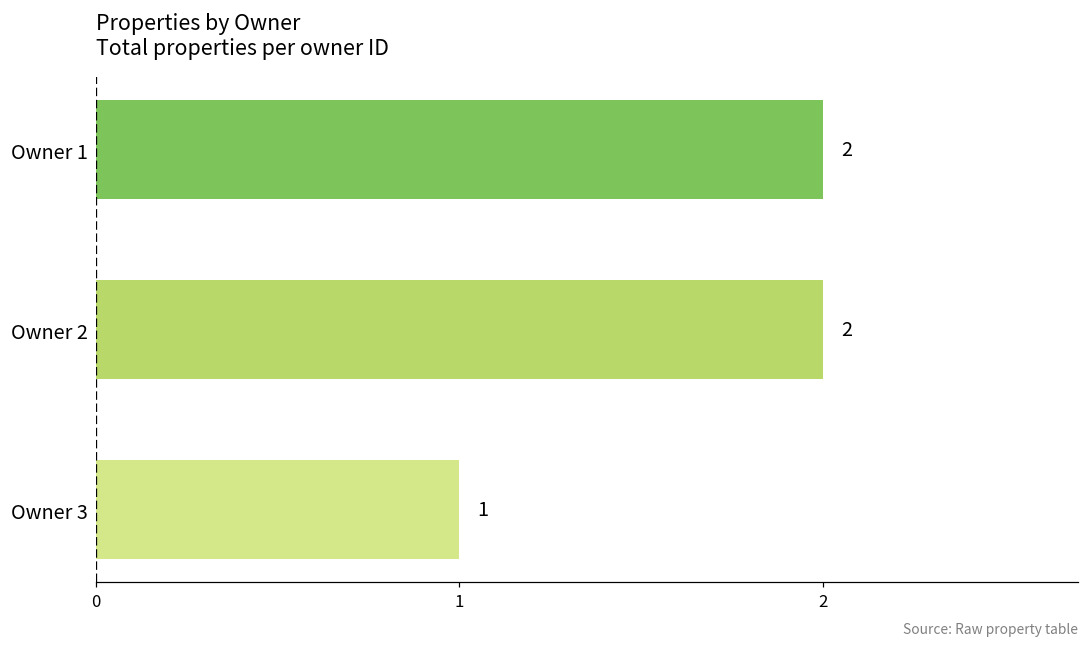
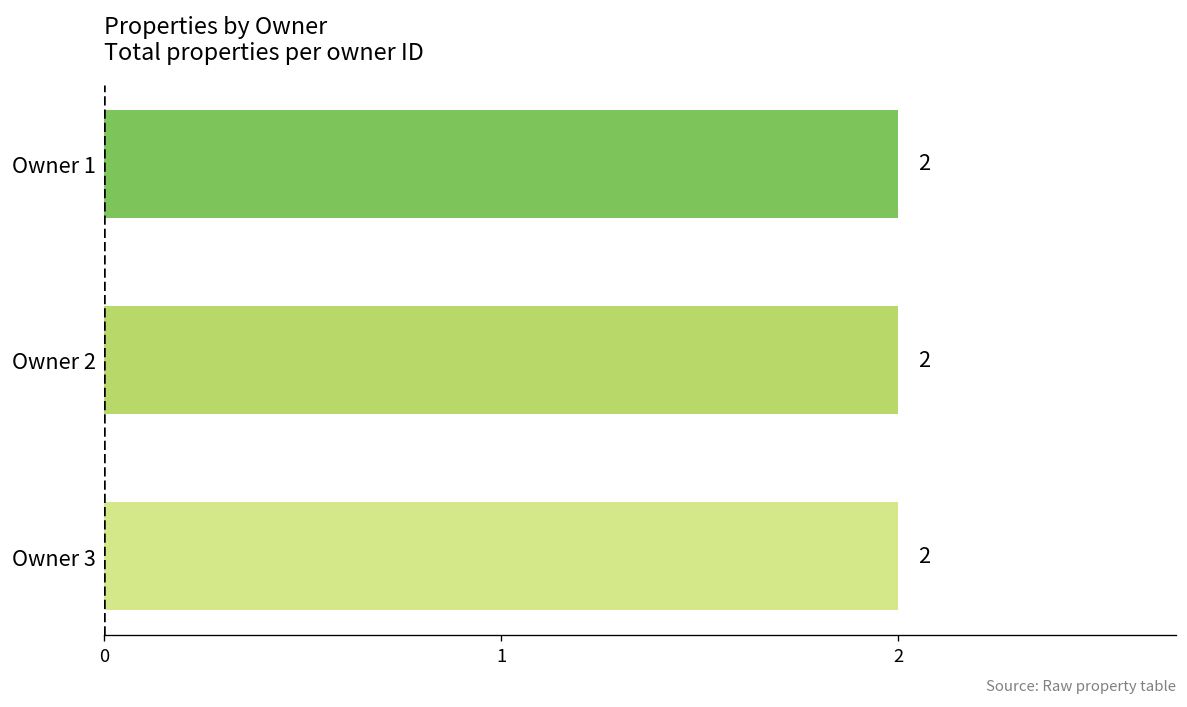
Owner 3: 1 -> 2
